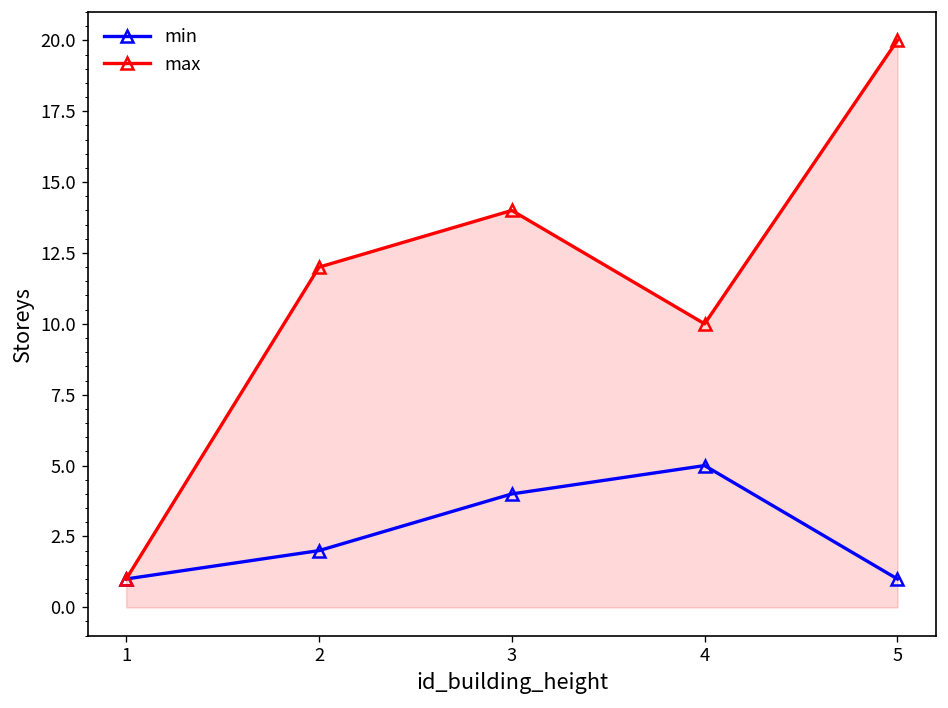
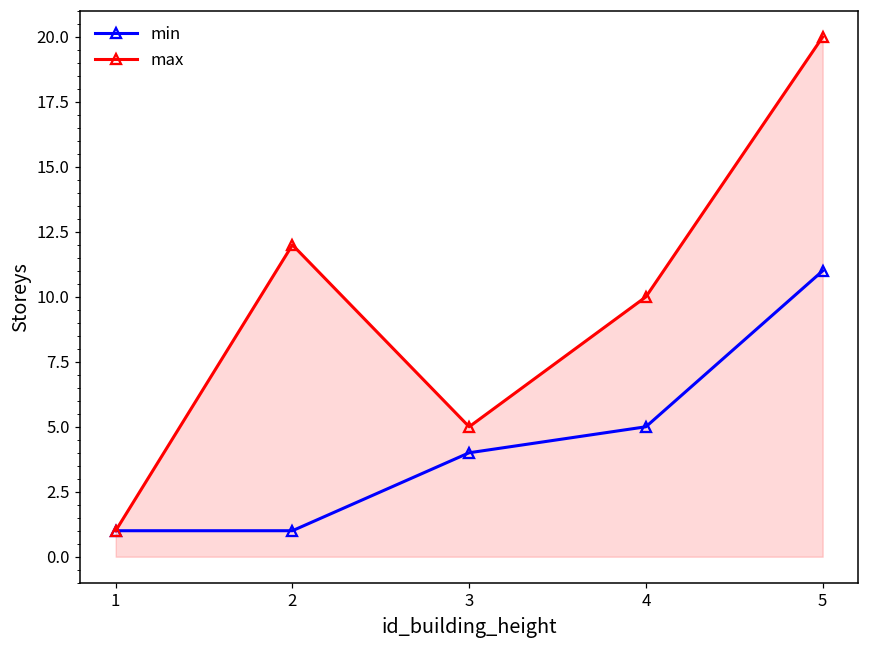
min, 2: 2 -> 1
max, 3: 14 -> 5
min, 5: 1 -> 11
